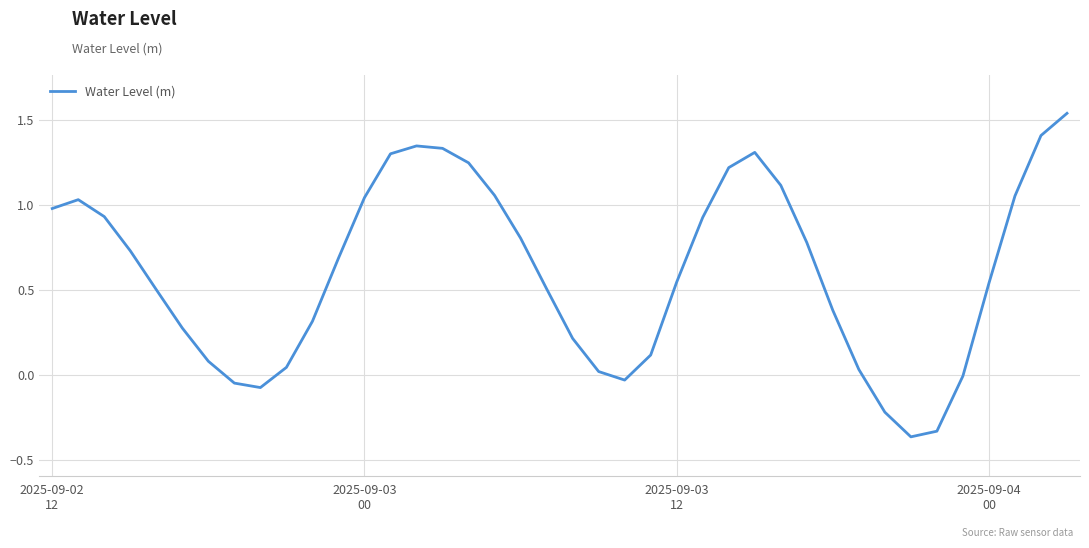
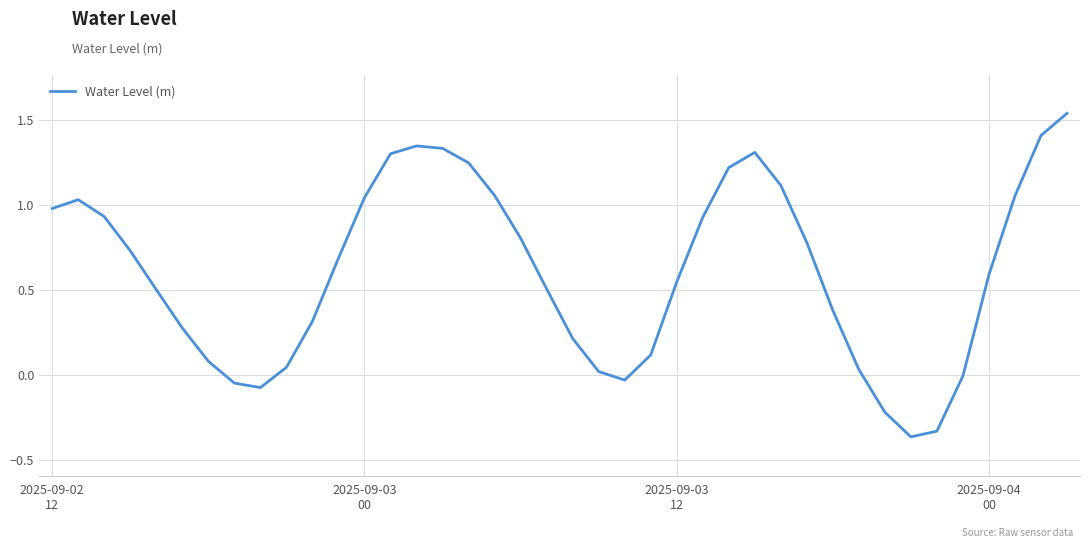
2025-09-04 00: 0.54 -> 0.59
